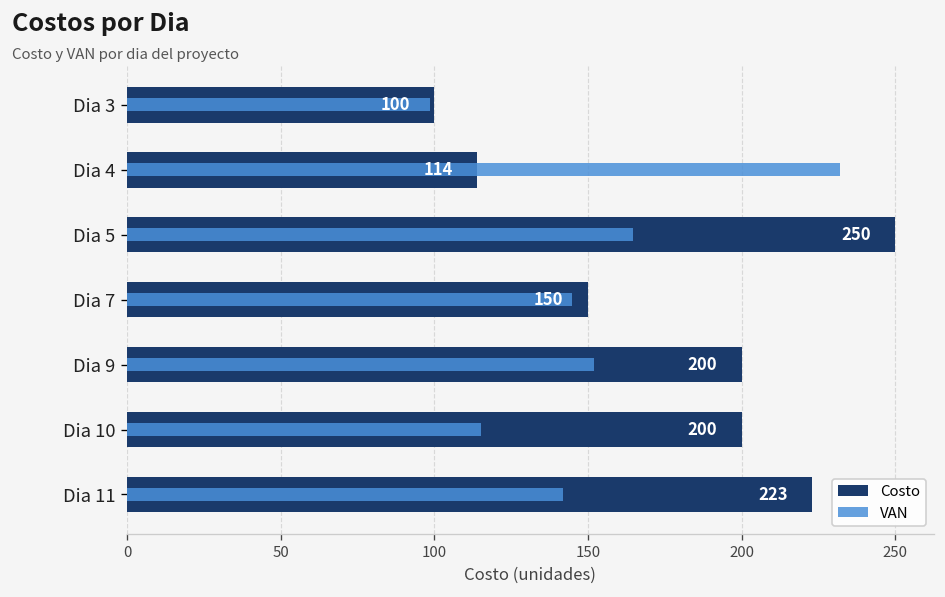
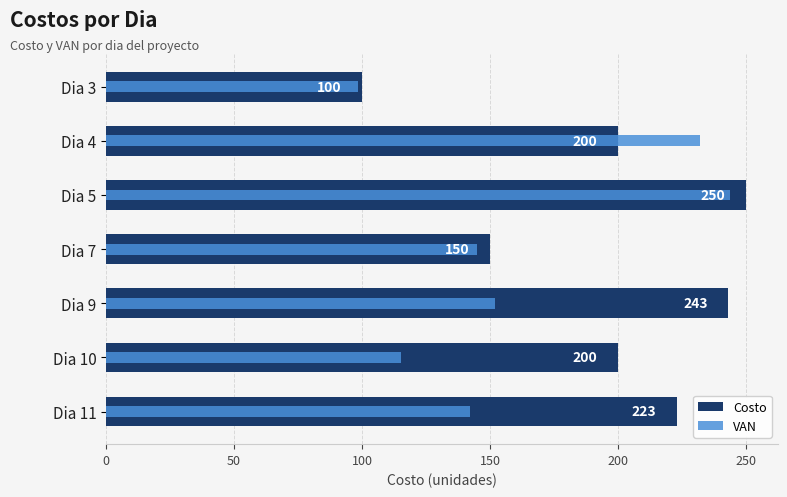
Costo, Dia 4: 114 -> 200
VAN, Dia 5: 165 -> 244
Costo, Dia 9: 200 -> 243
